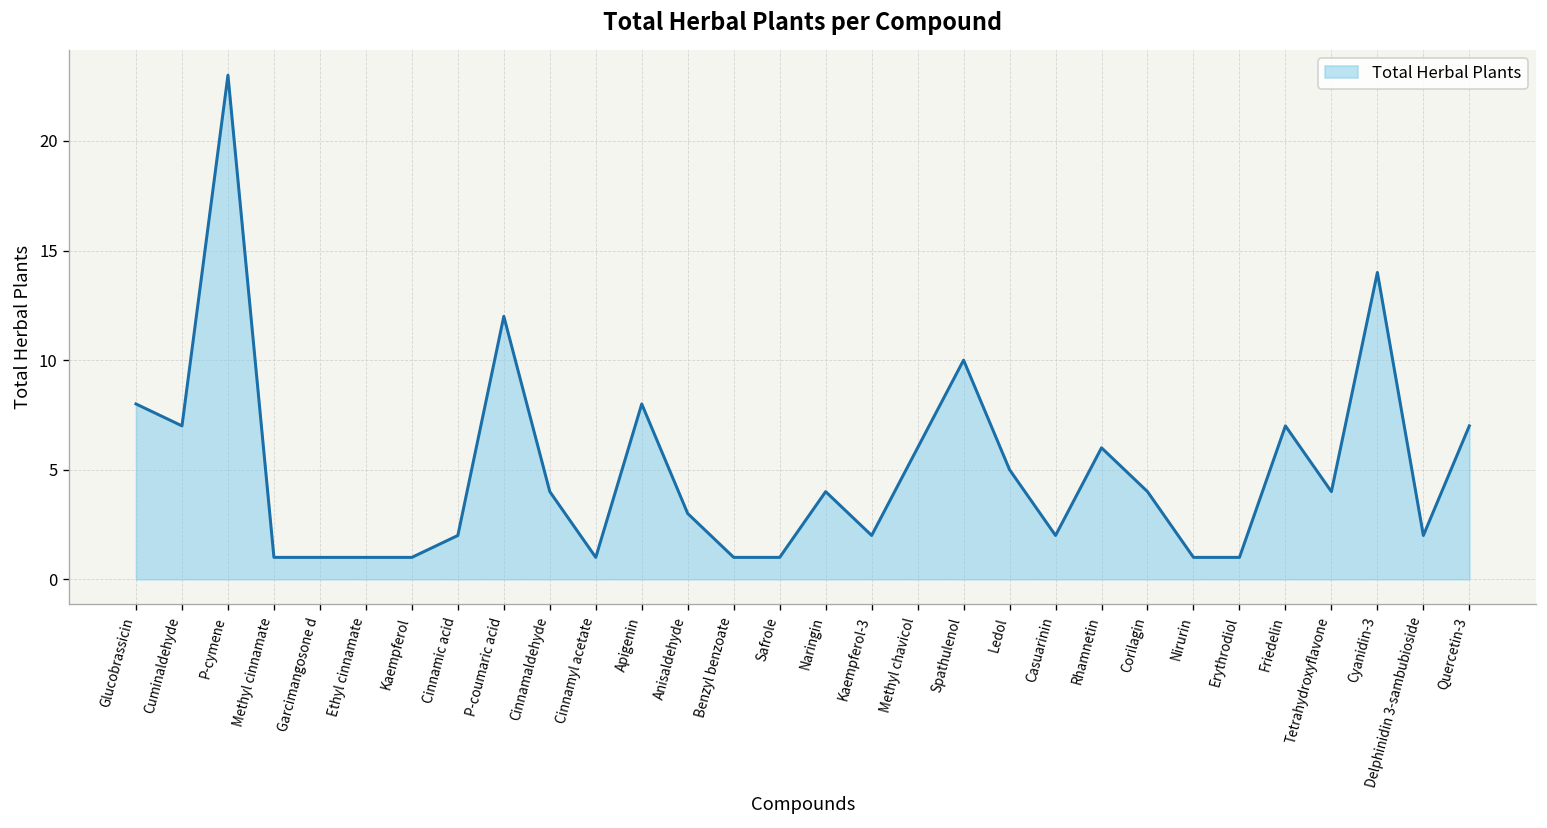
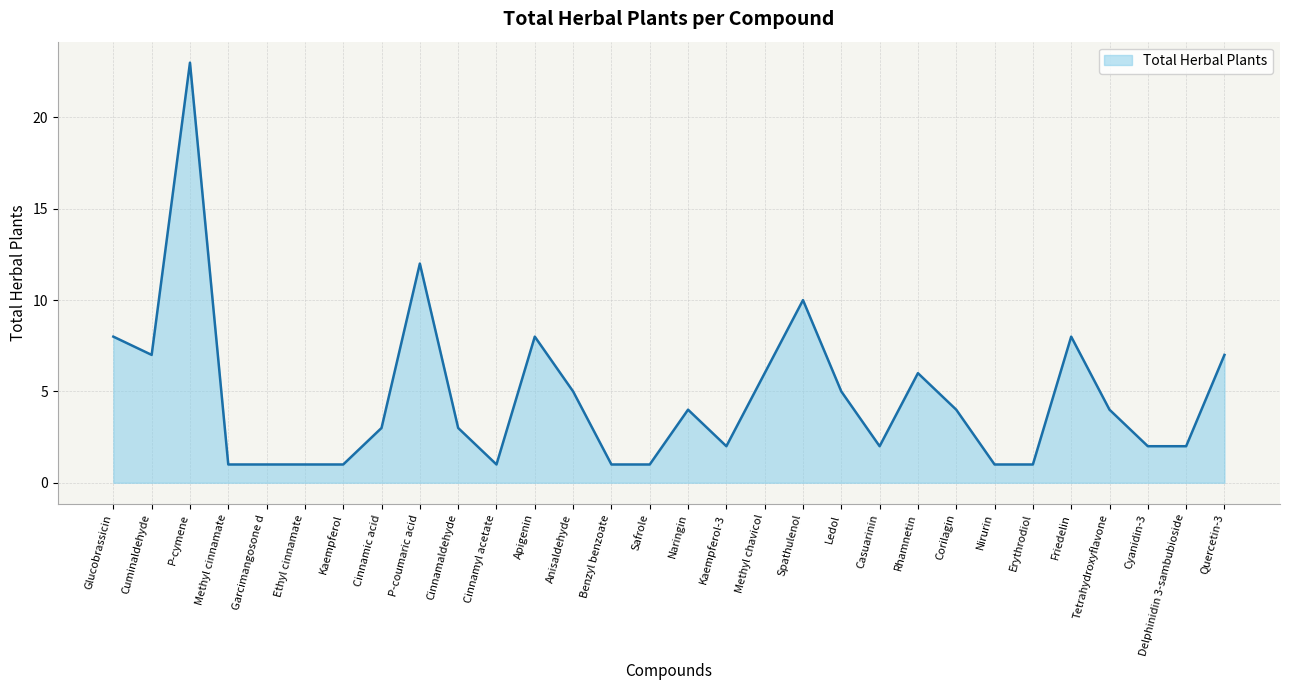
Cinnamic acid: 2 -> 3
Cinnamaldehyde: 4 -> 3
Anisaldehyde: 3 -> 5
Friedelin: 7 -> 8
Cyanidin-3: 14 -> 2
